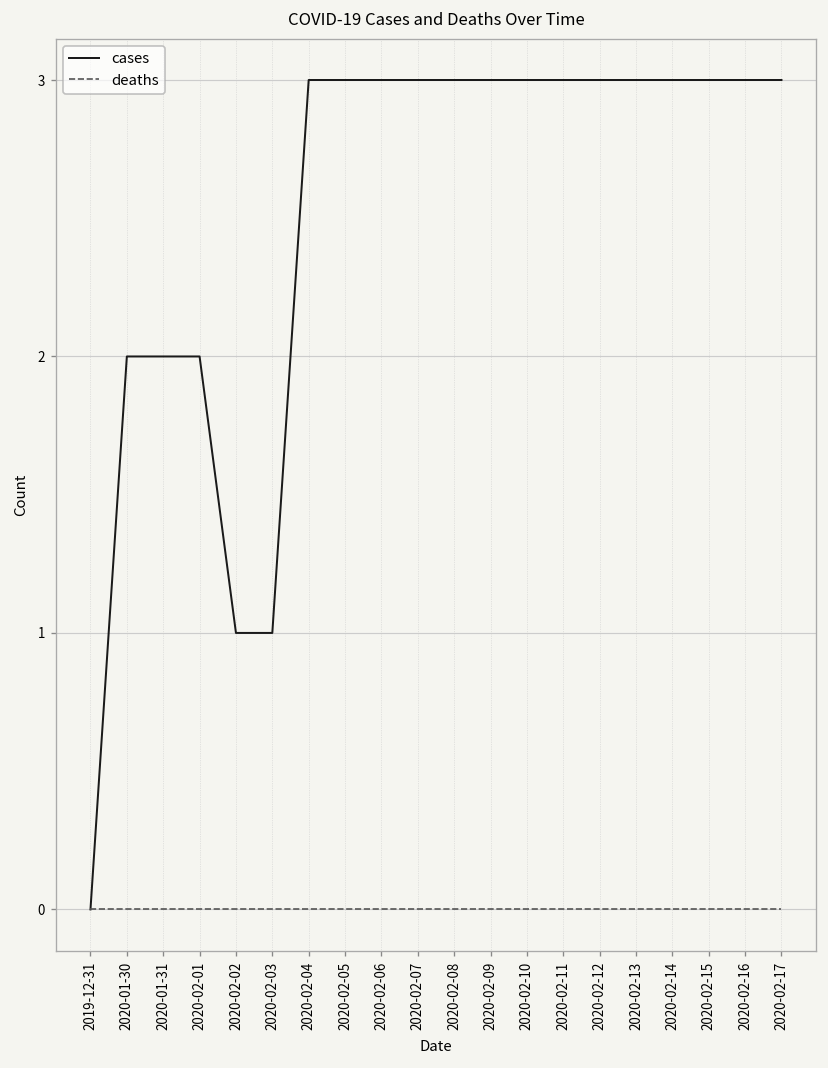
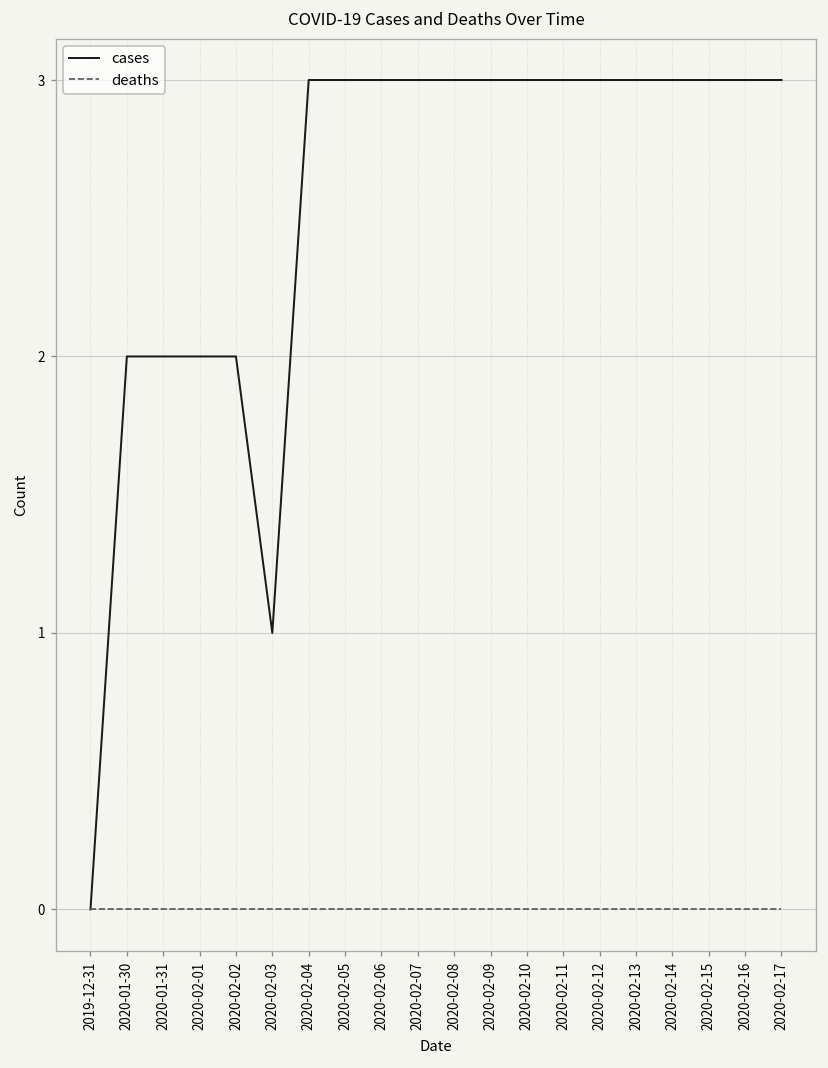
cases, 2020-02-02: 1 -> 2
